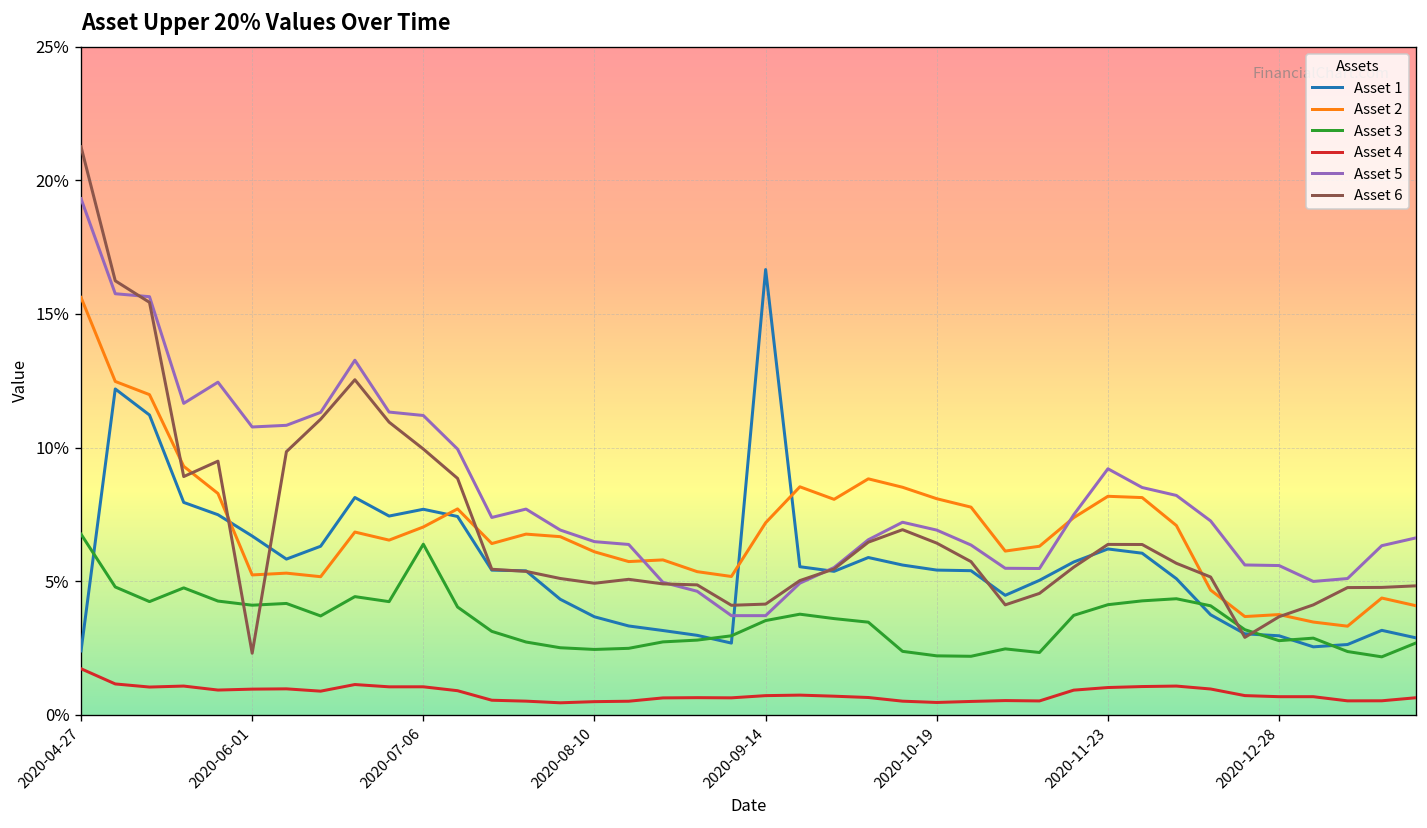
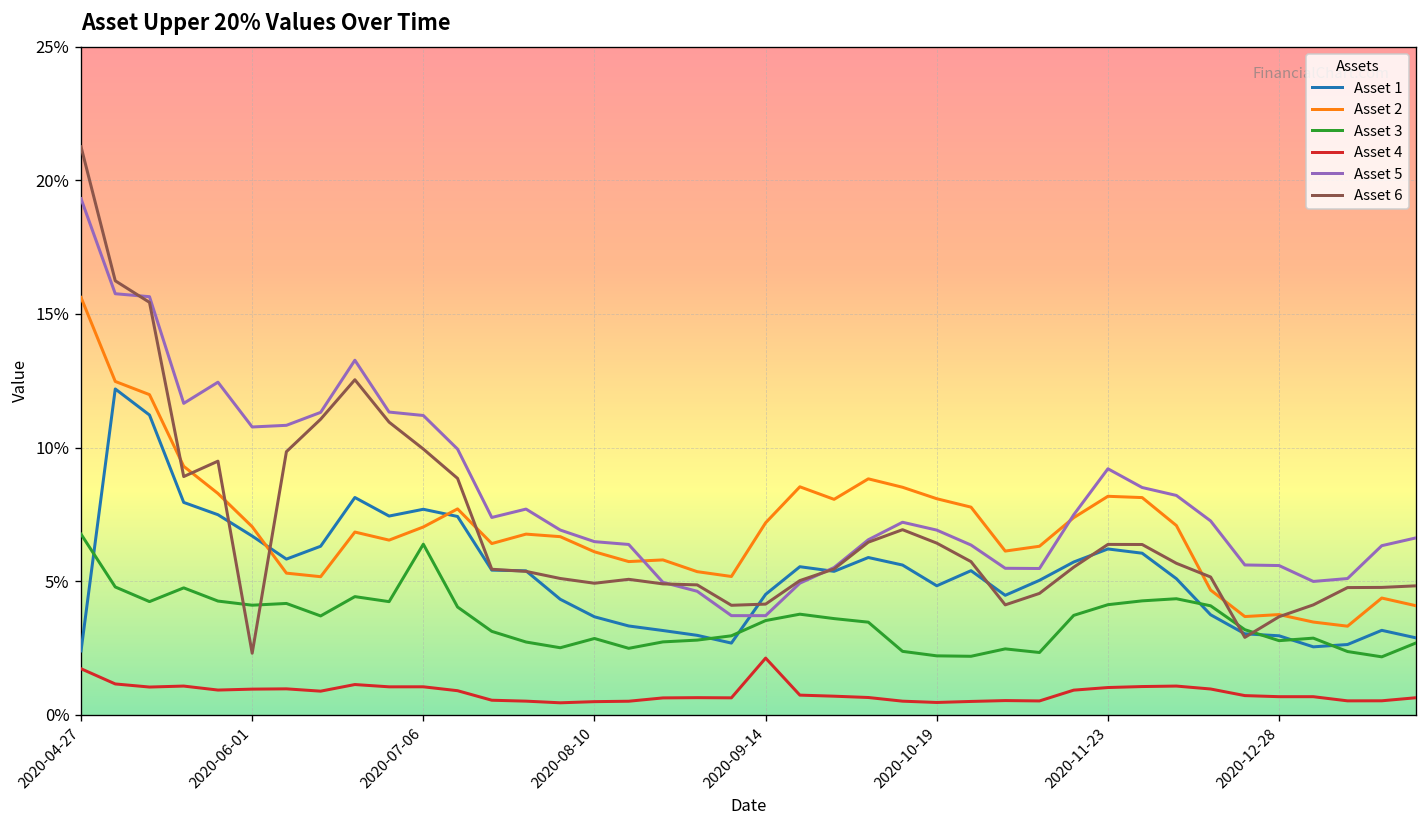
Asset 2, 2020-06-01: 5.2% -> 7.0%
Asset 3, 2020-08-10: 2.4% -> 2.9%
Asset 1, 2020-09-14: 16.7% -> 4.5%
Asset 4, 2020-09-14: 0.7% -> 2.1%
Asset 1, 2020-10-19: 5.4% -> 4.8%
